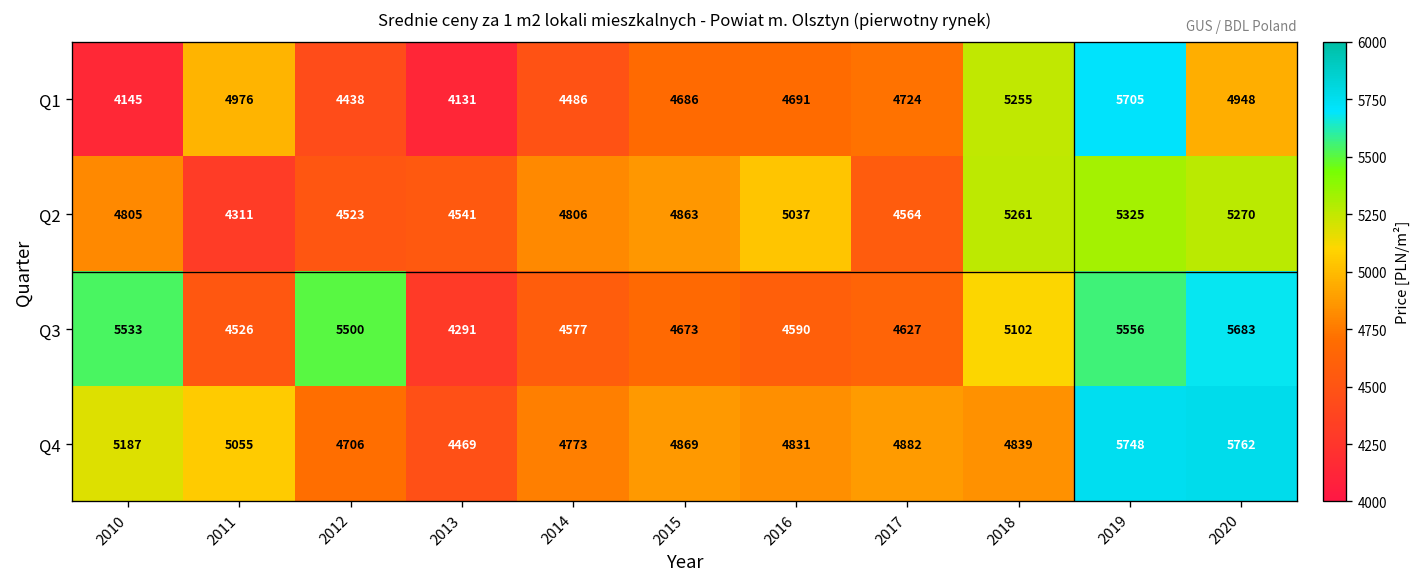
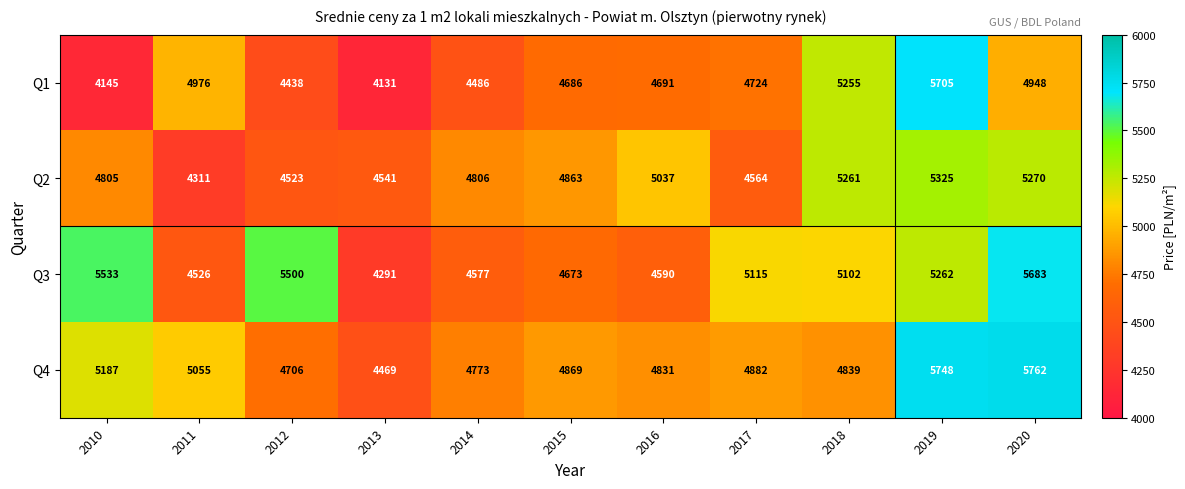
Q3, 2017: 4627 -> 5115
Q3, 2019: 5556 -> 5262
